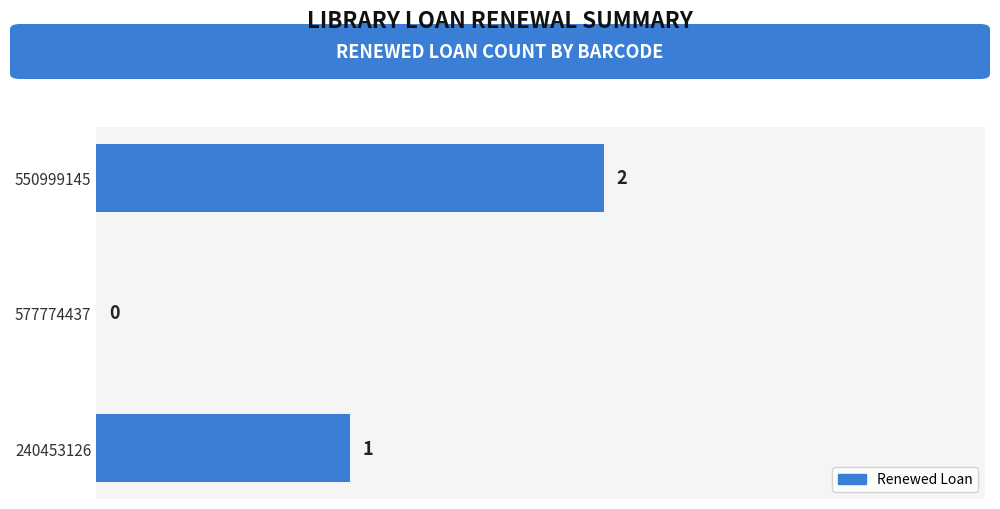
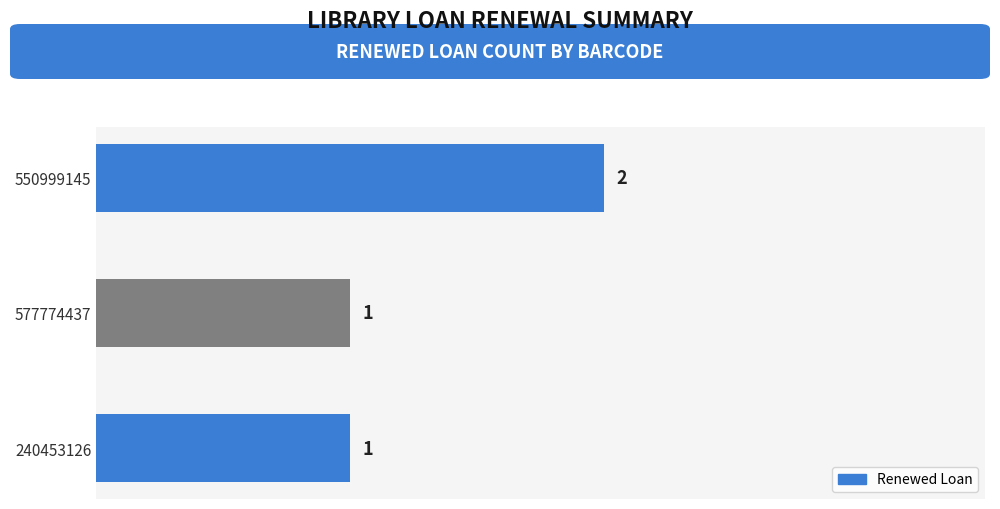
577774437: 0 -> 1
